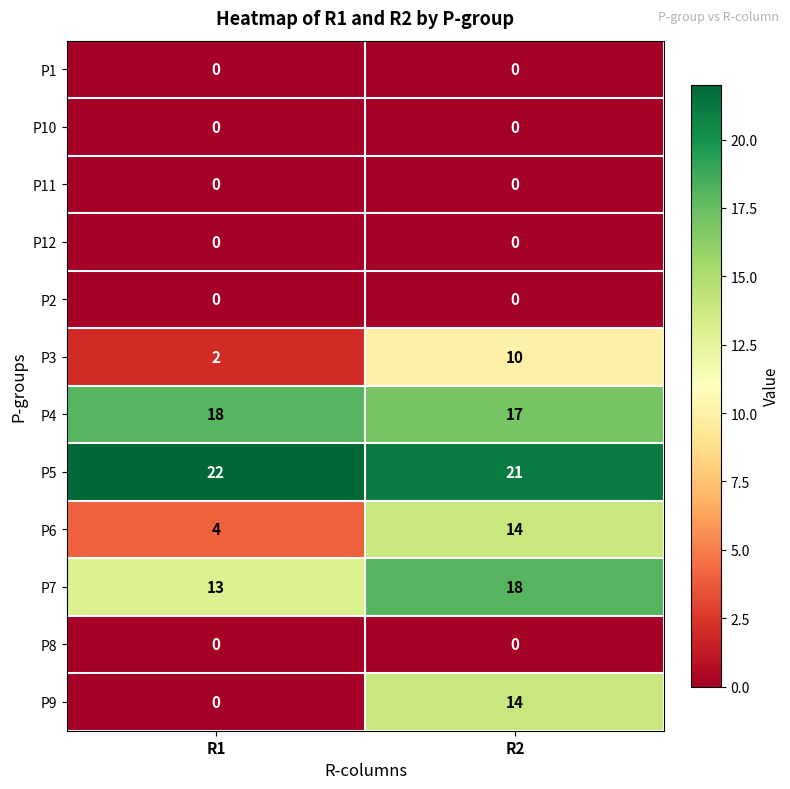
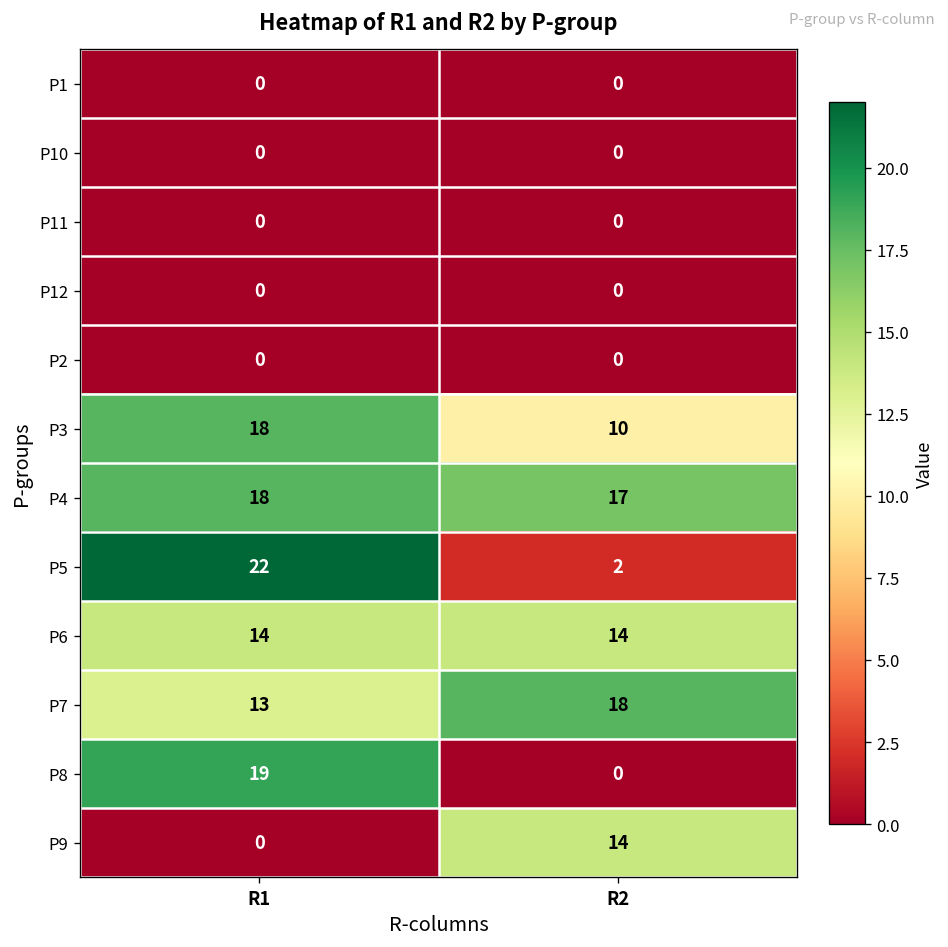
P3, R1: 2 -> 18
P5, R2: 21 -> 2
P6, R1: 4 -> 14
P8, R1: 0 -> 19
